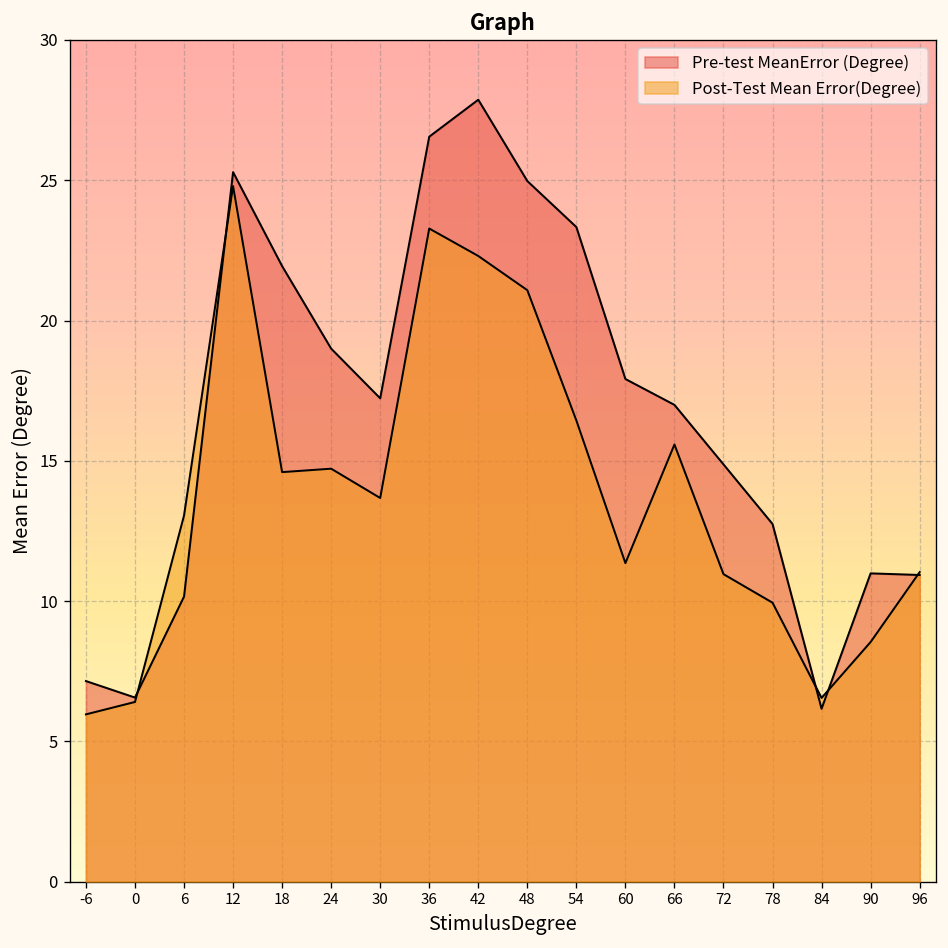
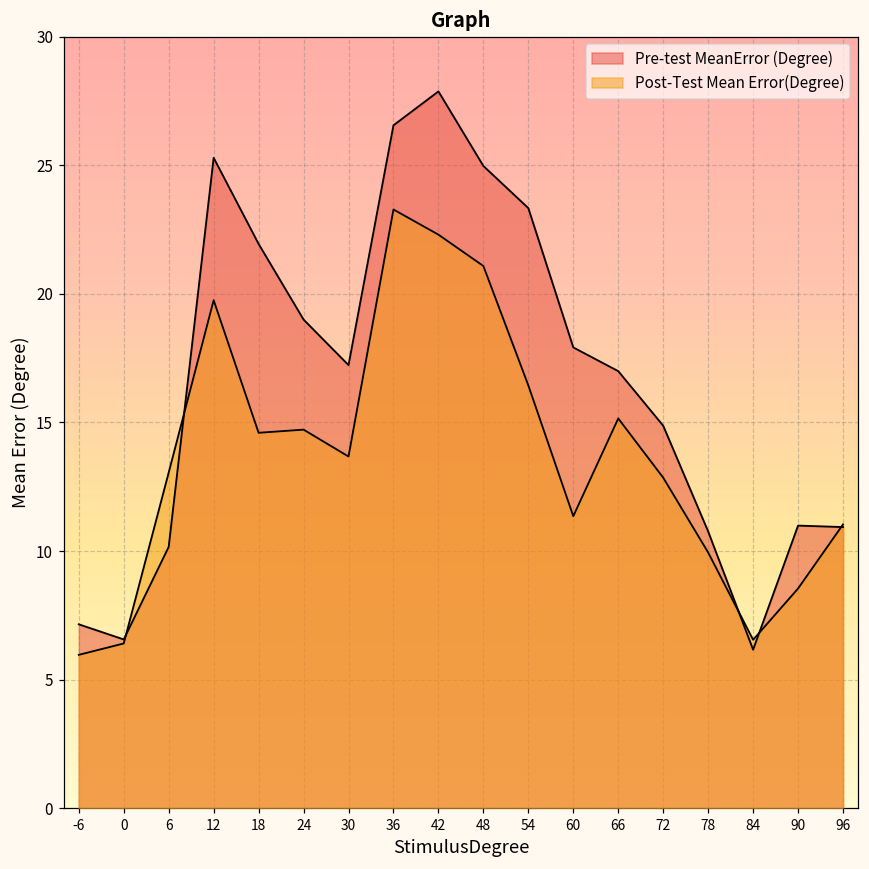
Post-Test Mean Error(Degree), 12: 24.8 -> 19.8
Post-Test Mean Error(Degree), 66: 15.6 -> 15.2
Post-Test Mean Error(Degree), 72: 11.0 -> 12.9
Pre-test MeanError (Degree), 78: 12.7 -> 10.8
